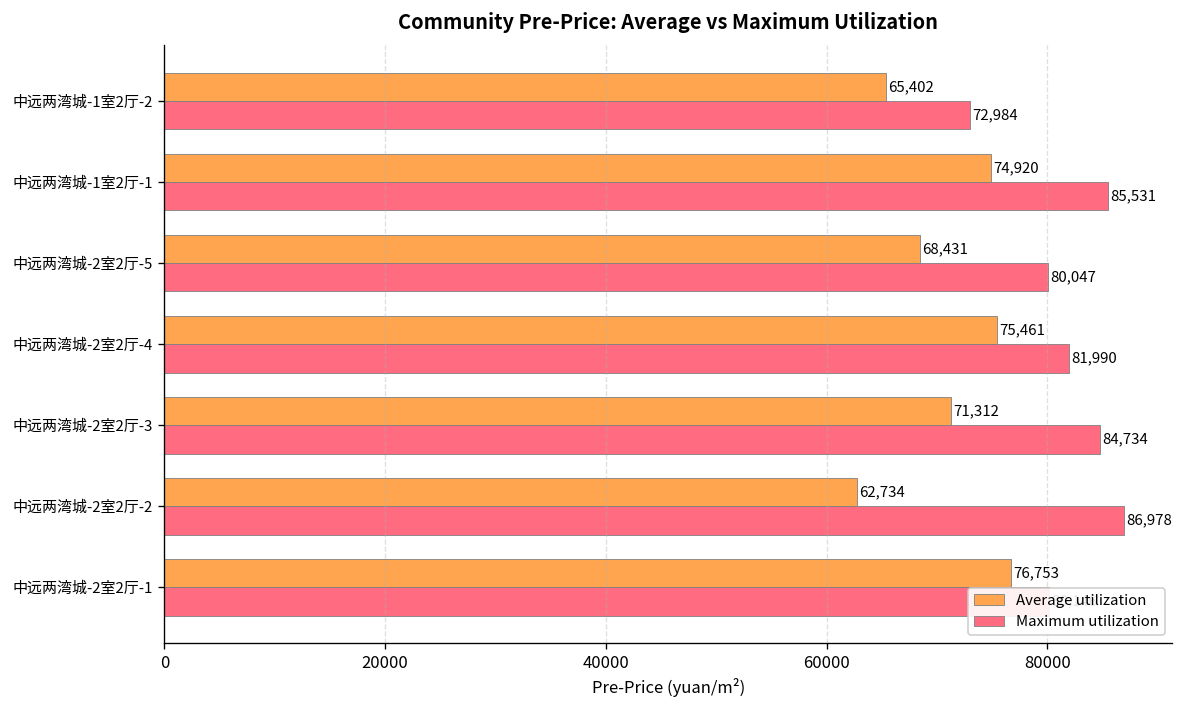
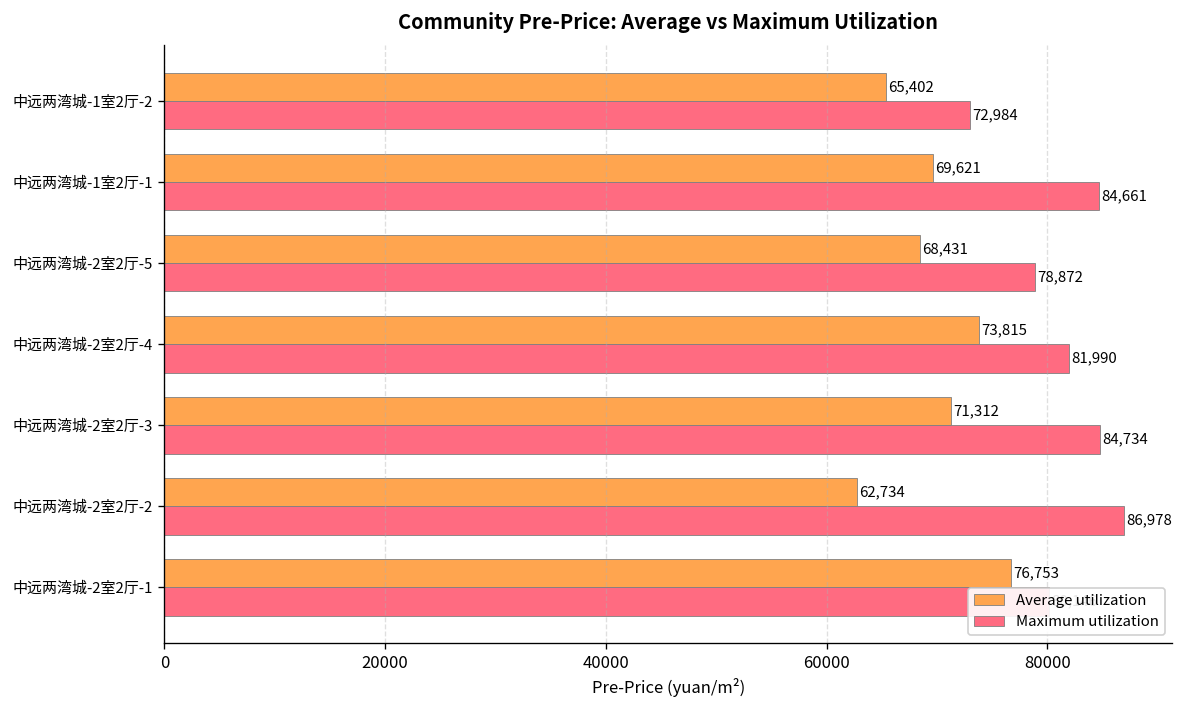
Average utilization, 中远两湾城-1室2厅-1: 74,920 -> 69,621
Maximum utilization, 中远两湾城-1室2厅-1: 85,531 -> 84,661
Maximum utilization, 中远两湾城-2室2厅-5: 80,047 -> 78,872
Average utilization, 中远两湾城-2室2厅-4: 75,461 -> 73,815
